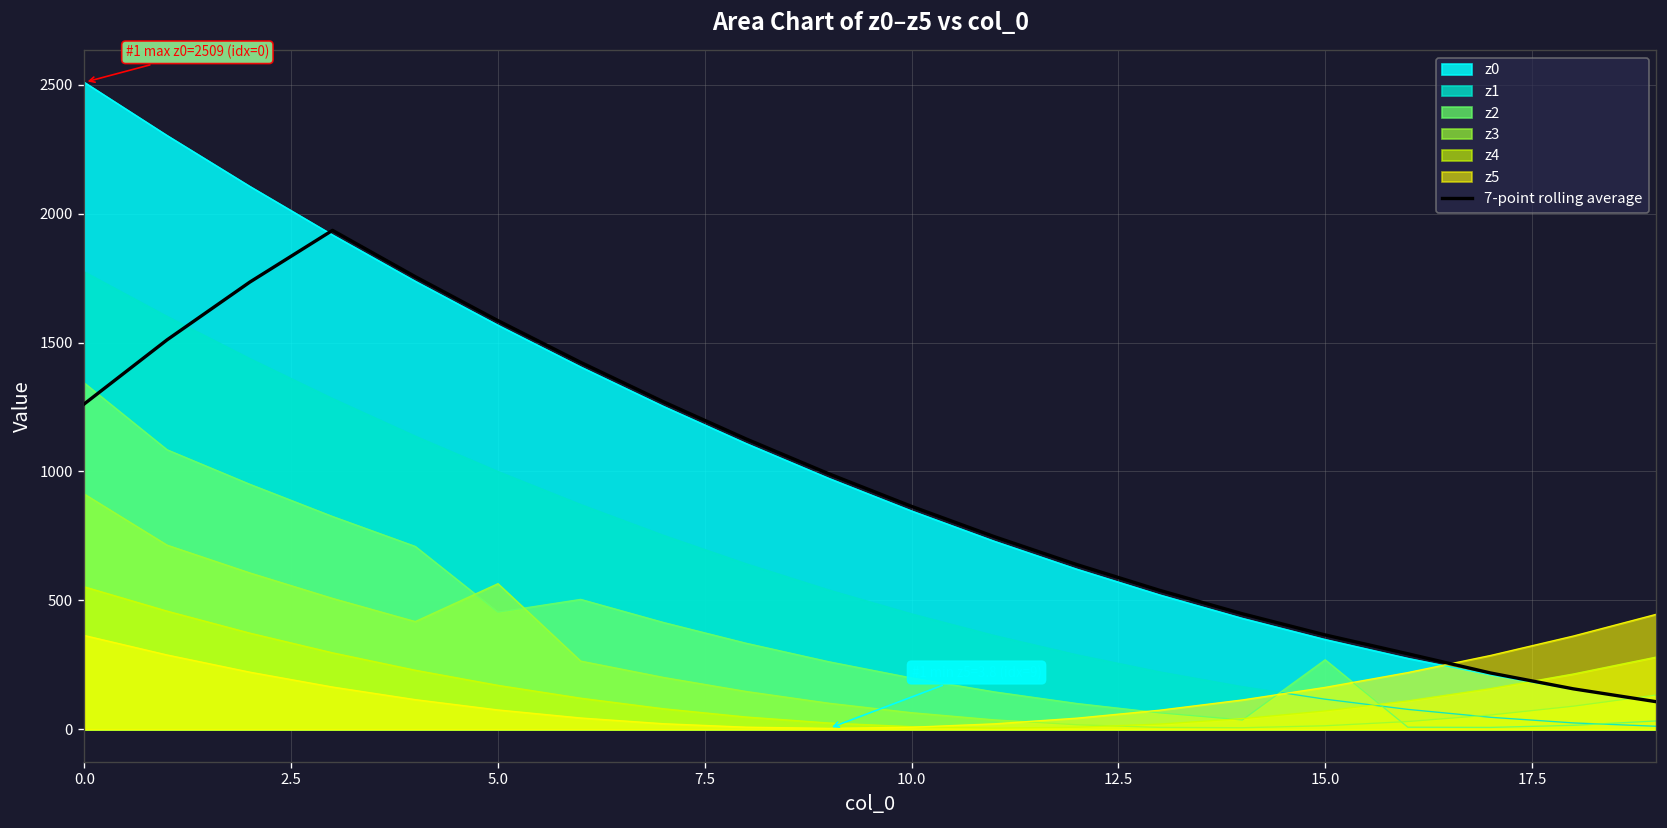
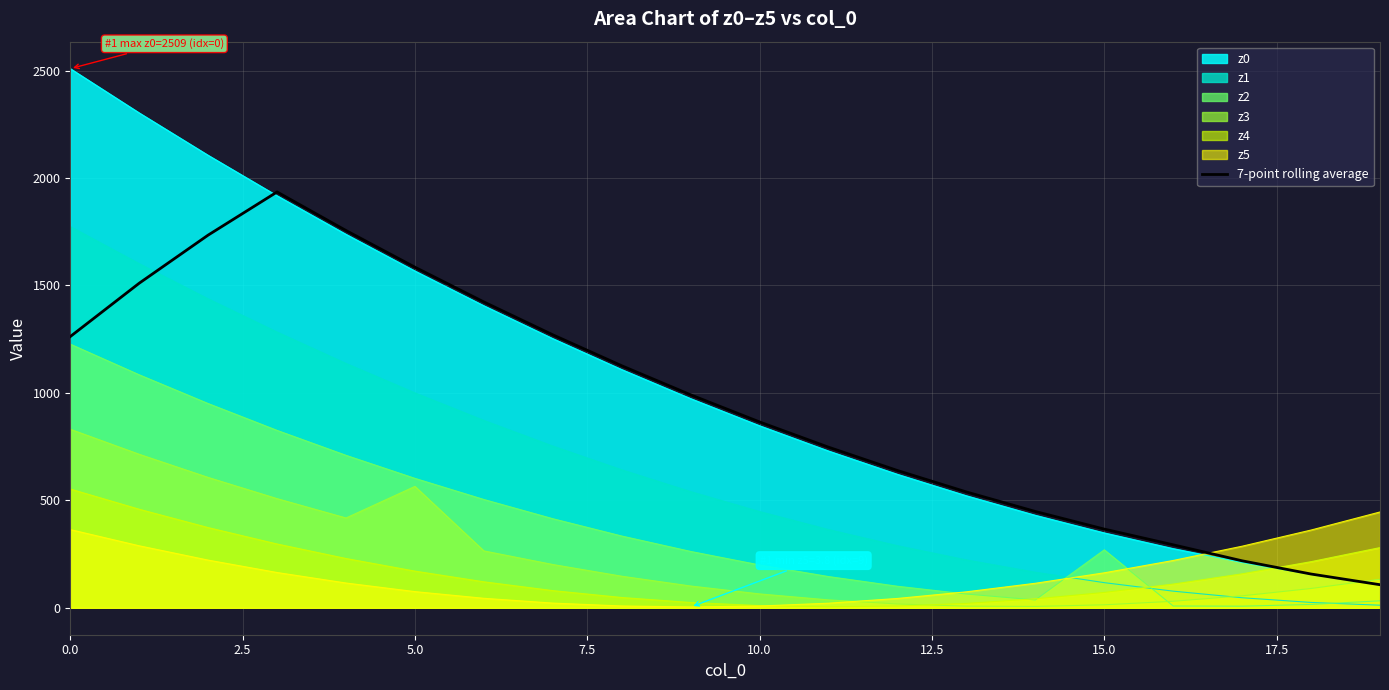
z2, 0.0: 1340 -> 1230
z3, 0.0: 910 -> 830
z2, 5.0: 450 -> 600
